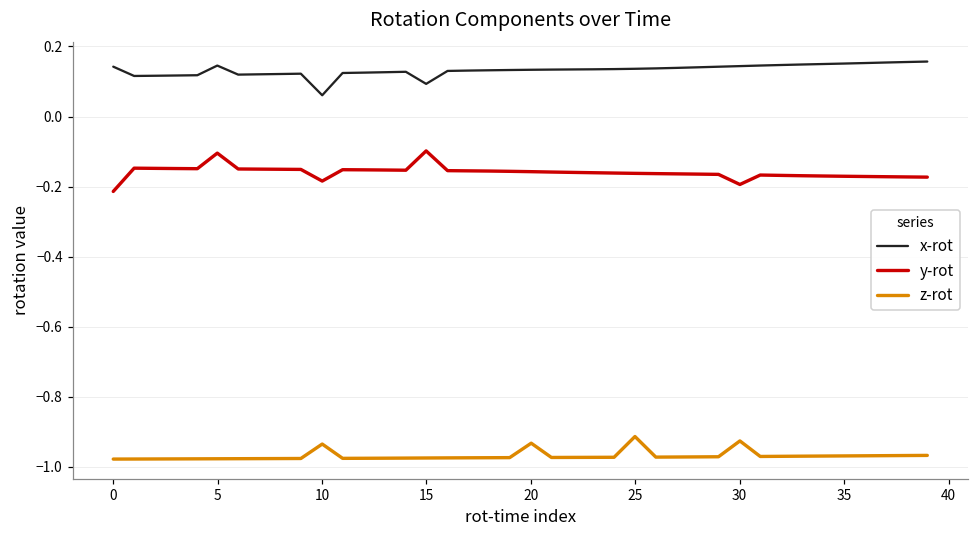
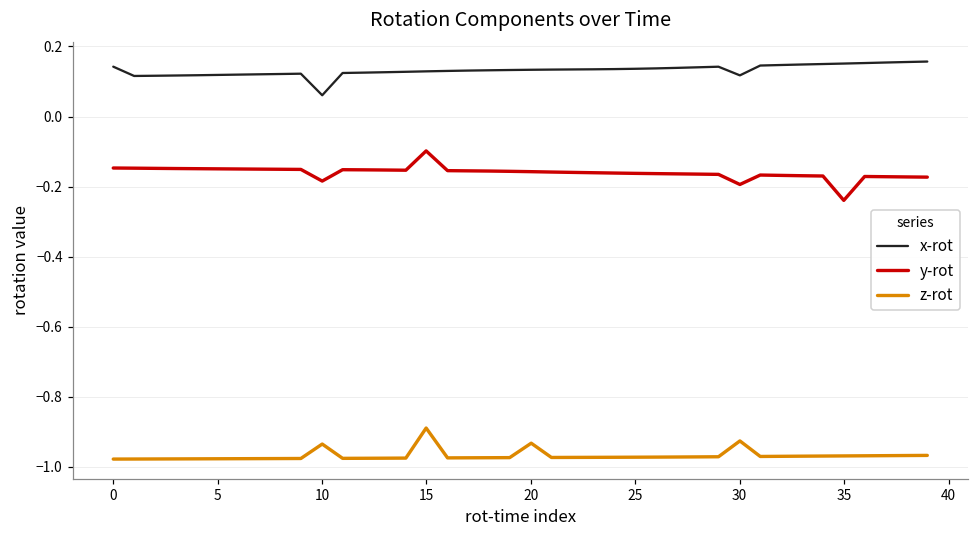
y-rot, 0: -0.21 -> -0.15
x-rot, 5: 0.15 -> 0.12
y-rot, 5: -0.10 -> -0.15
x-rot, 15: 0.09 -> 0.13
z-rot, 15: -0.97 -> -0.89
z-rot, 25: -0.91 -> -0.97
x-rot, 30: 0.14 -> 0.12
y-rot, 35: -0.17 -> -0.24
